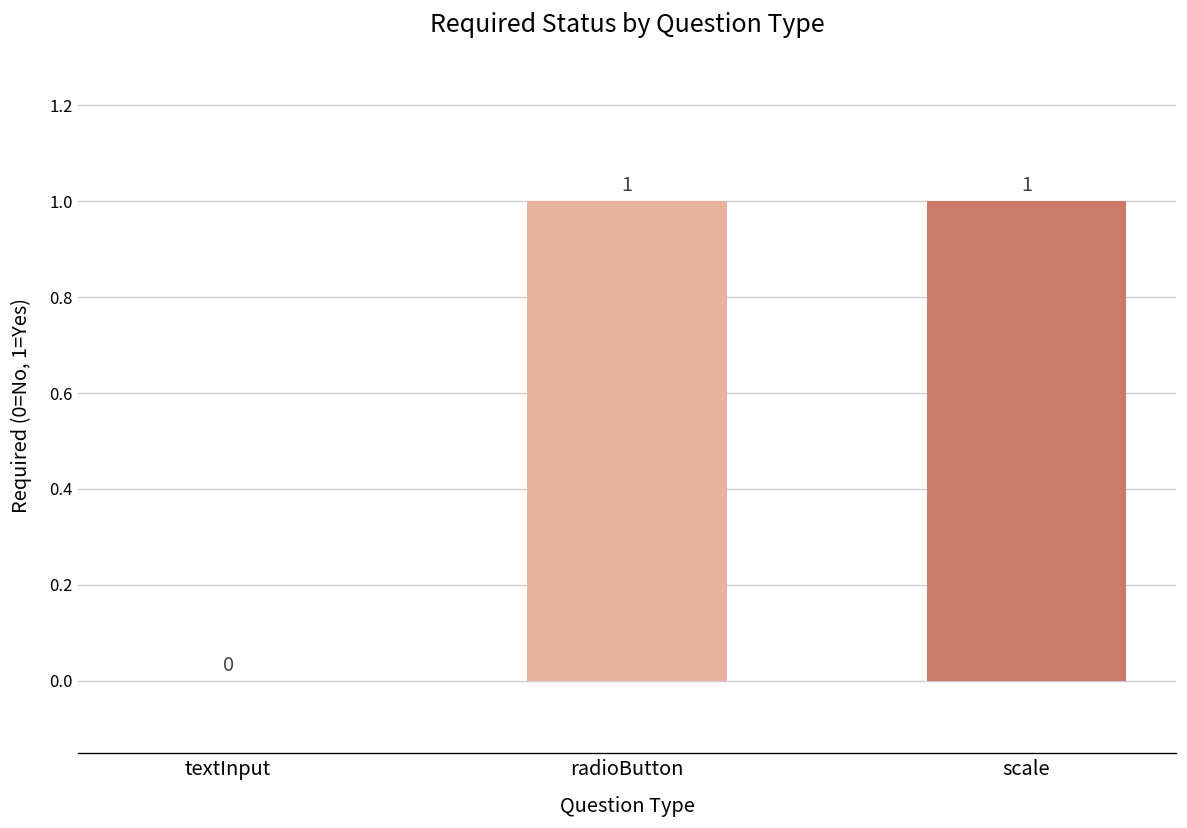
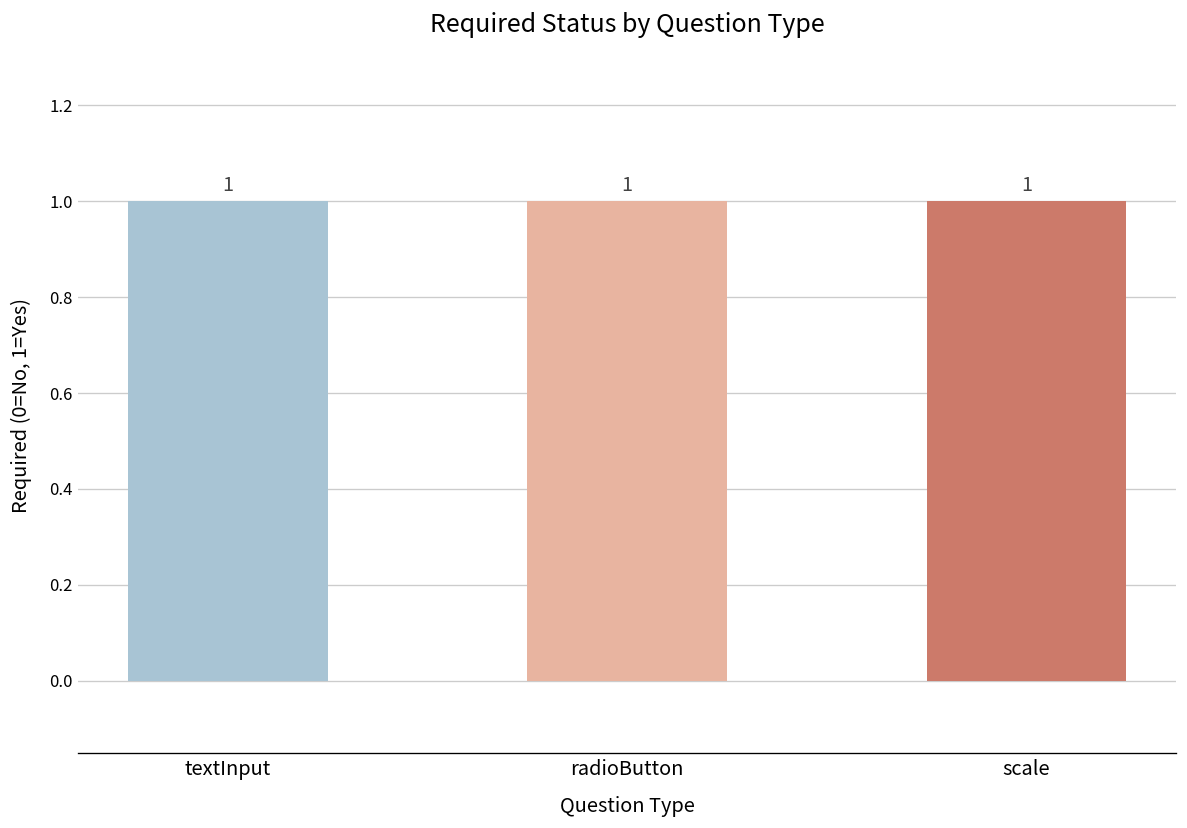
textInput: 0 -> 1
